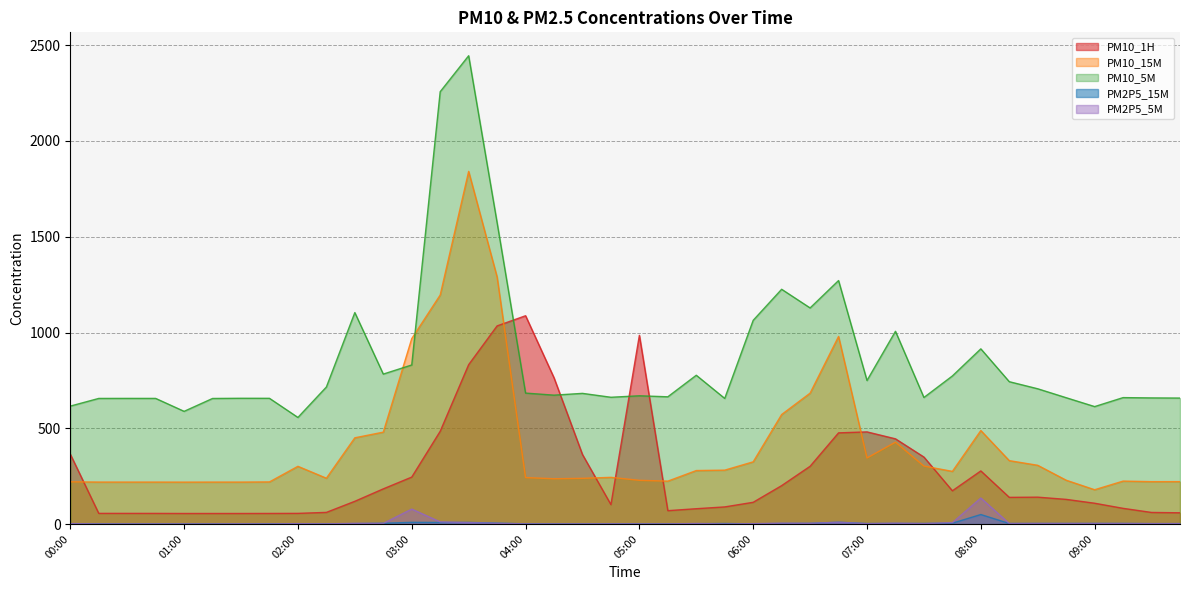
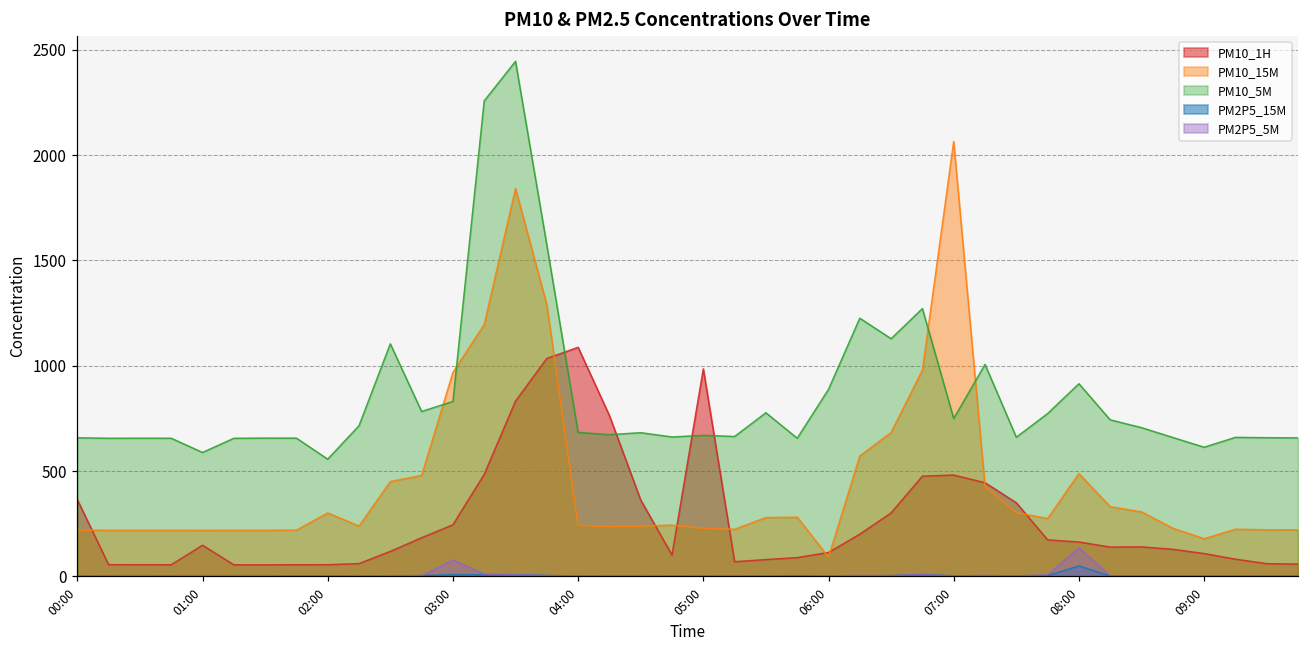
PM10_5M, 00:00: 620 -> 660
PM10_1H, 01:00: 60 -> 150
PM10_15M, 06:00: 320 -> 90
PM10_5M, 06:00: 1060 -> 890
PM10_15M, 07:00: 340 -> 2060
PM10_1H, 08:00: 280 -> 160
